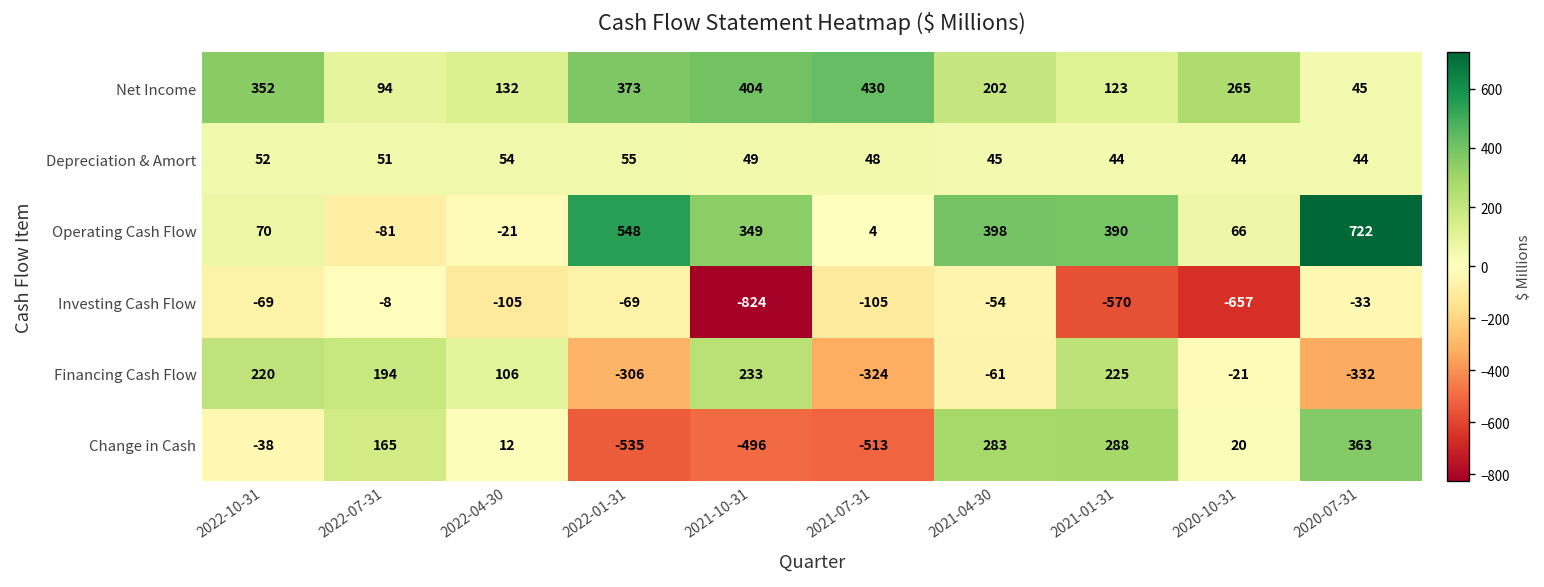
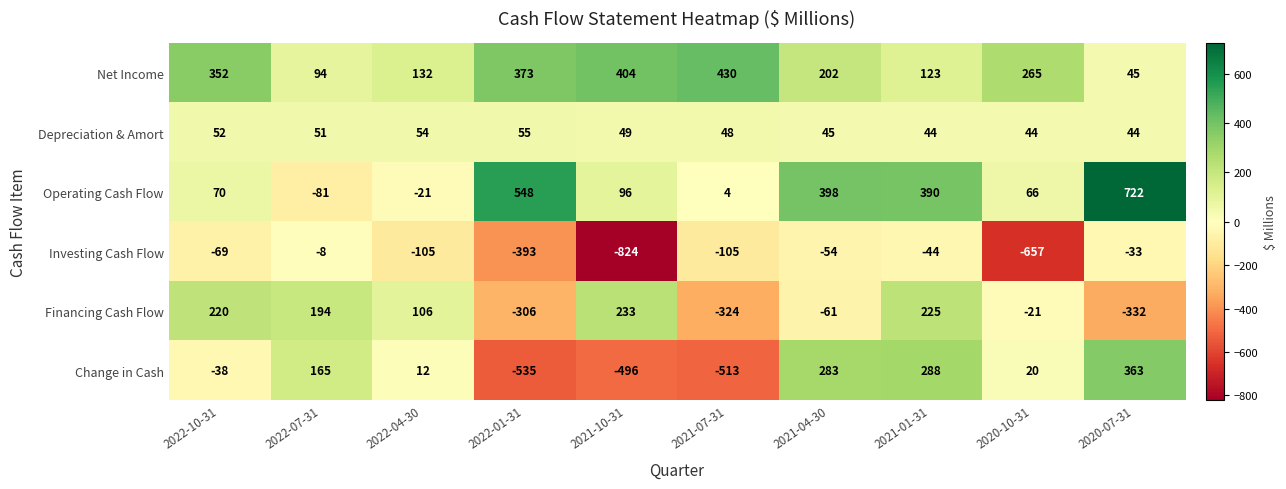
Operating Cash Flow, 2021-10-31: 349 -> 96
Investing Cash Flow, 2022-01-31: -69 -> -393
Investing Cash Flow, 2021-01-31: -570 -> -44
